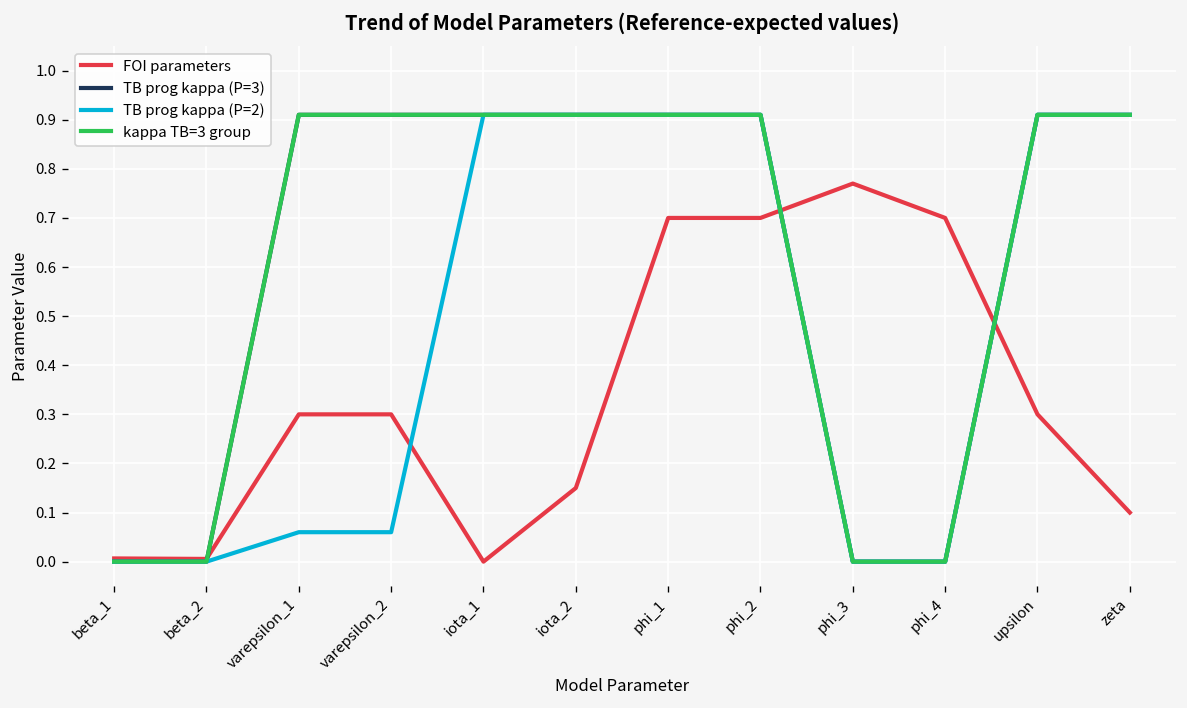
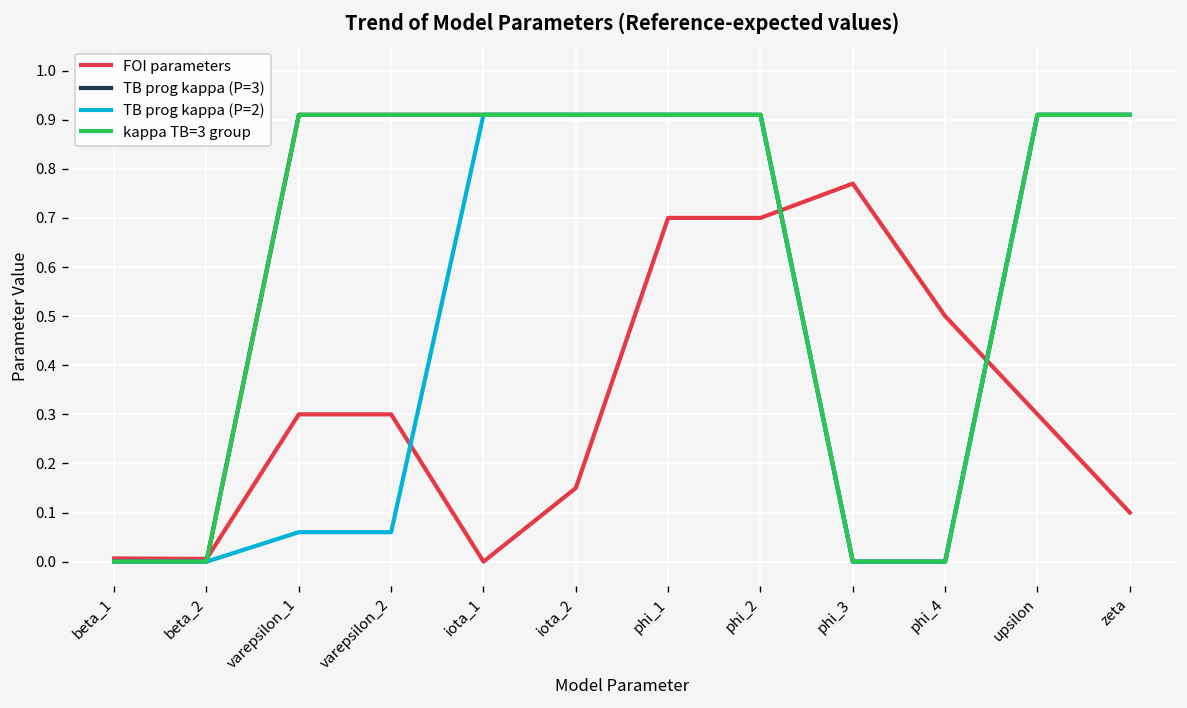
FOI parameters, phi_4: 0.7 -> 0.5
